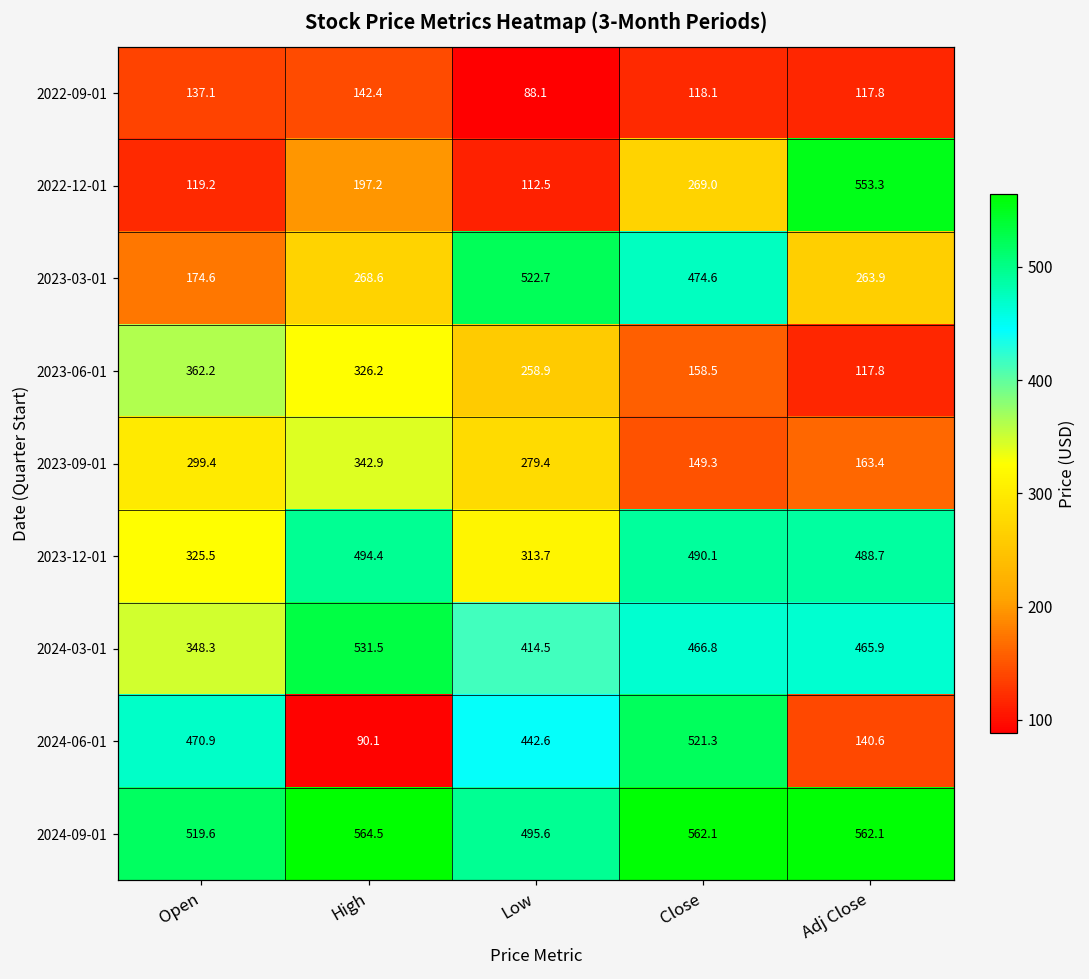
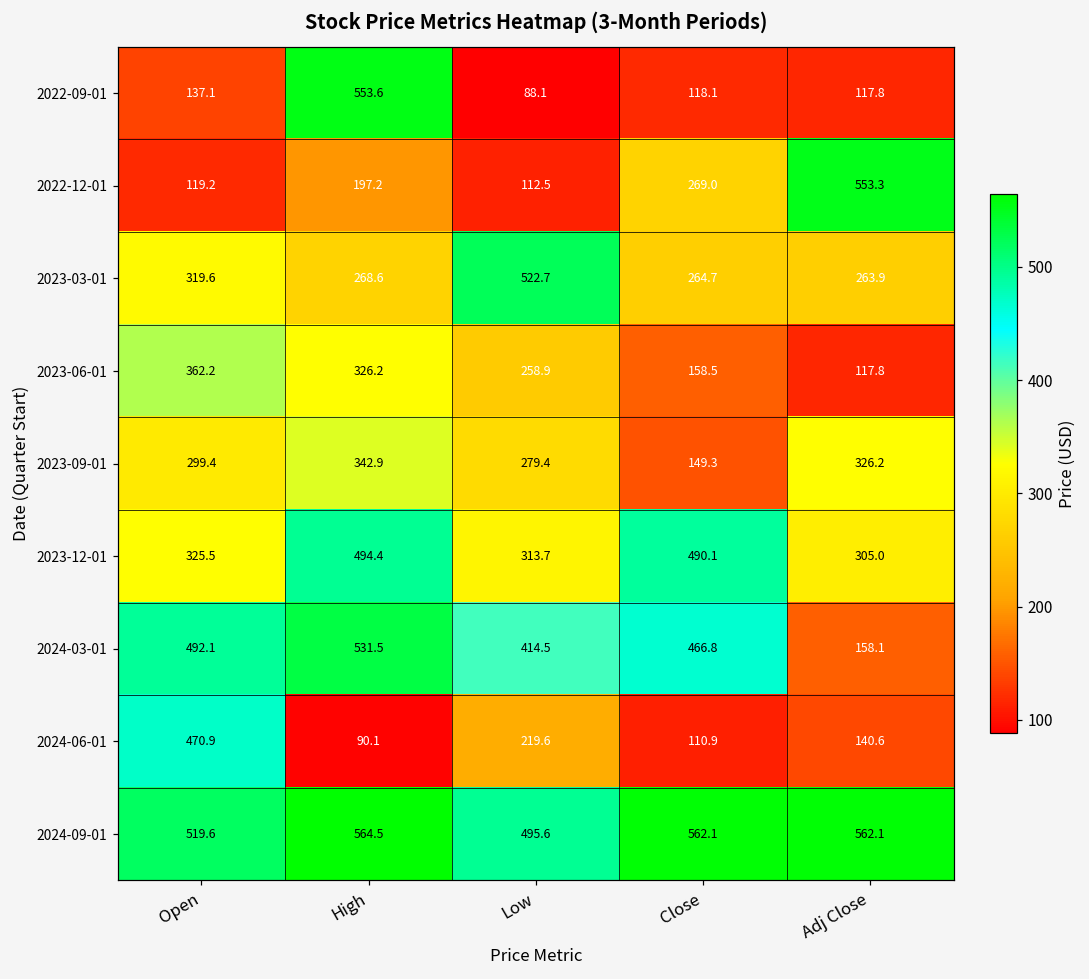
2022-09-01, High: 142.4 -> 553.6
2023-03-01, Open: 174.6 -> 319.6
2023-03-01, Close: 474.6 -> 264.7
2023-09-01, Adj Close: 163.4 -> 326.2
2023-12-01, Adj Close: 488.7 -> 305.0
2024-03-01, Open: 348.3 -> 492.1
2024-03-01, Adj Close: 465.9 -> 158.1
2024-06-01, Low: 442.6 -> 219.6
2024-06-01, Close: 521.3 -> 110.9
